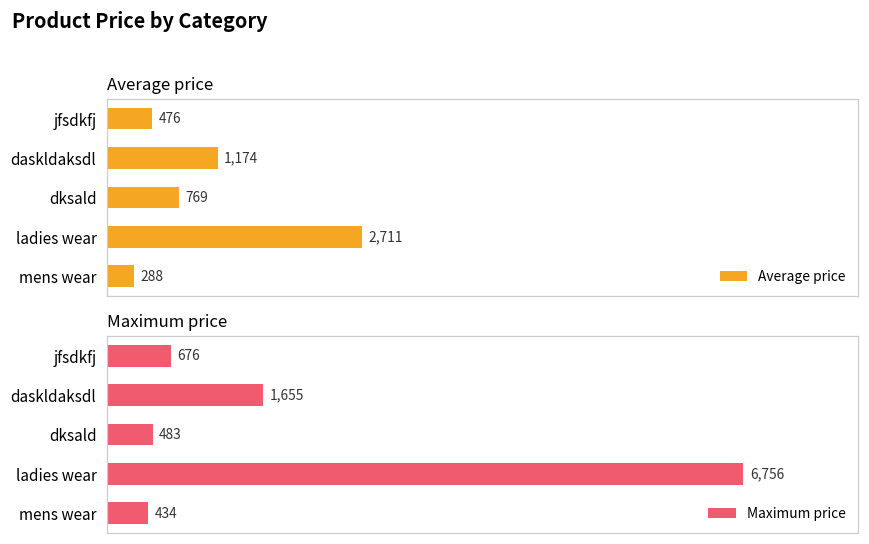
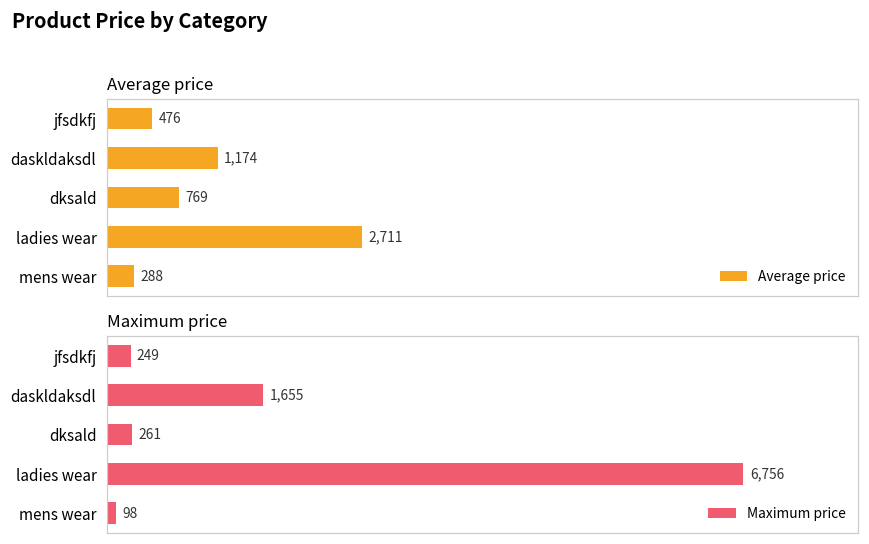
Maximum price, jfsdkfj: 676 -> 249
Maximum price, dksald: 483 -> 261
Maximum price, mens wear: 434 -> 98
